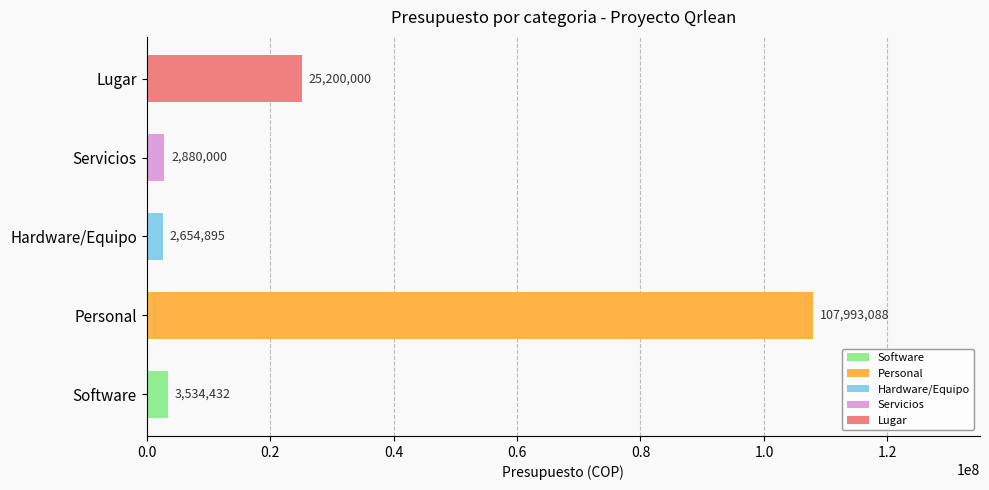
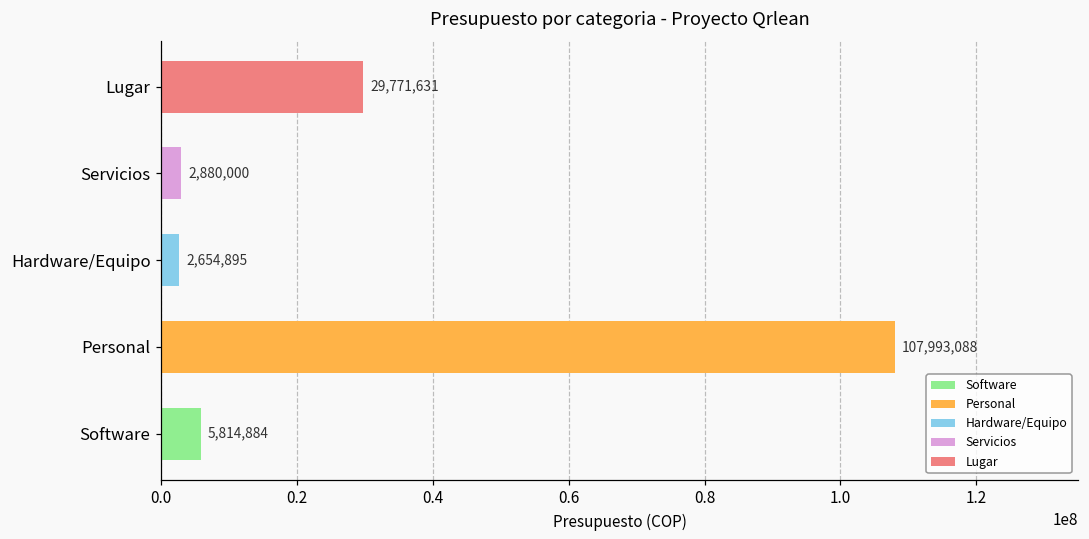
Lugar: 25,200,000 -> 29,771,631
Software: 3,534,432 -> 5,814,884
